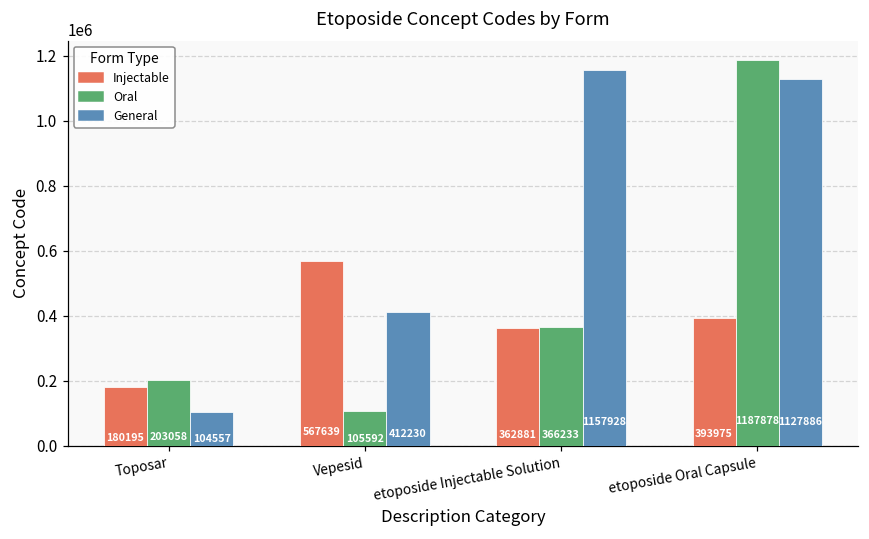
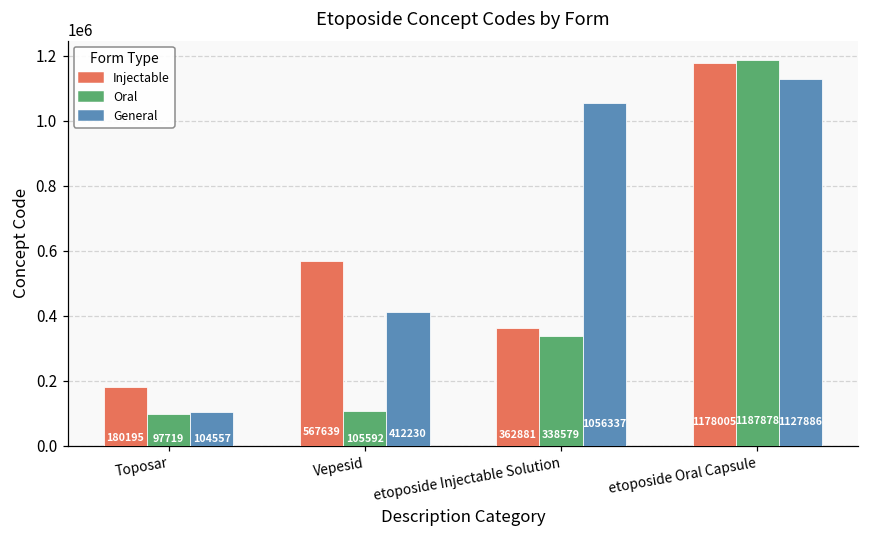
Oral, Toposar: 203058 -> 97719
Oral, etoposide Injectable Solution: 366233 -> 338579
General, etoposide Injectable Solution: 1157928 -> 1056337
Injectable, etoposide Oral Capsule: 393975 -> 1178005
